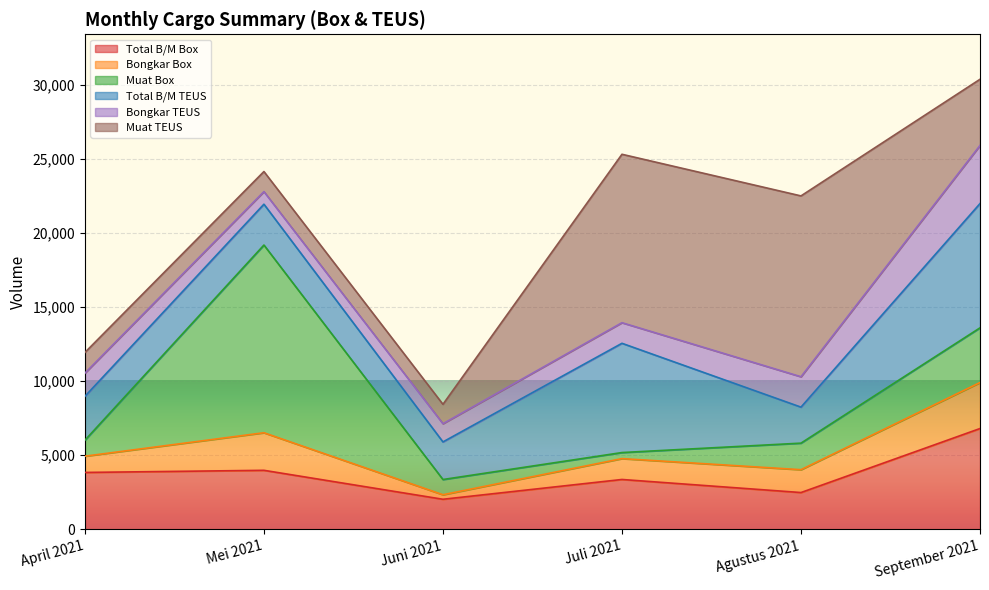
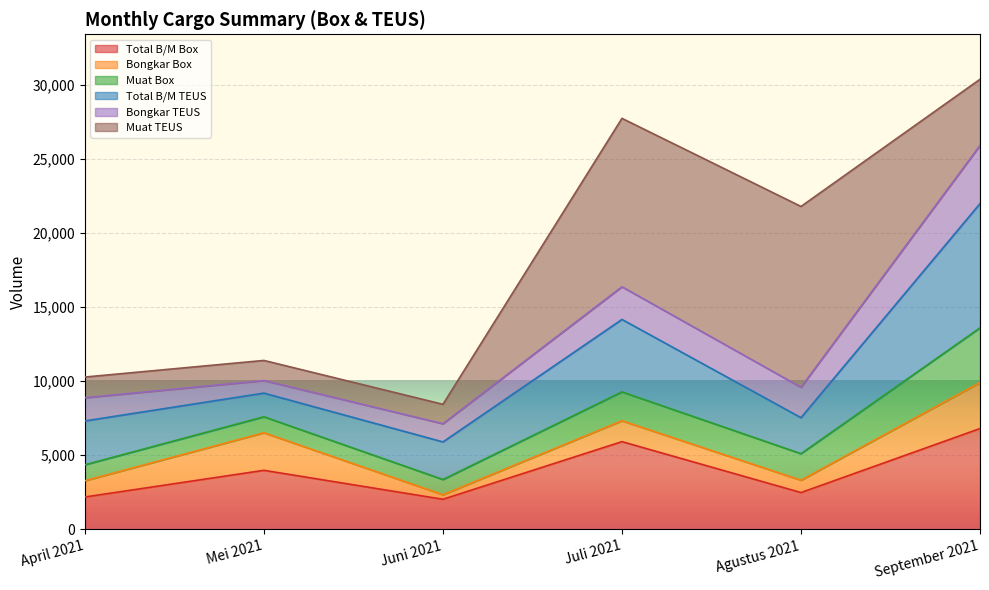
Total B/M Box, April 2021: 3,800 -> 2,200
Muat Box, Mei 2021: 12,700 -> 1,100
Total B/M TEUS, Mei 2021: 2,800 -> 1,600
Total B/M Box, Juli 2021: 3,400 -> 5,900
Muat Box, Juli 2021: 400 -> 2,000
Total B/M TEUS, Juli 2021: 7,400 -> 4,900
Bongkar TEUS, Juli 2021: 1,400 -> 2,200
Bongkar Box, Agustus 2021: 1,500 -> 800
